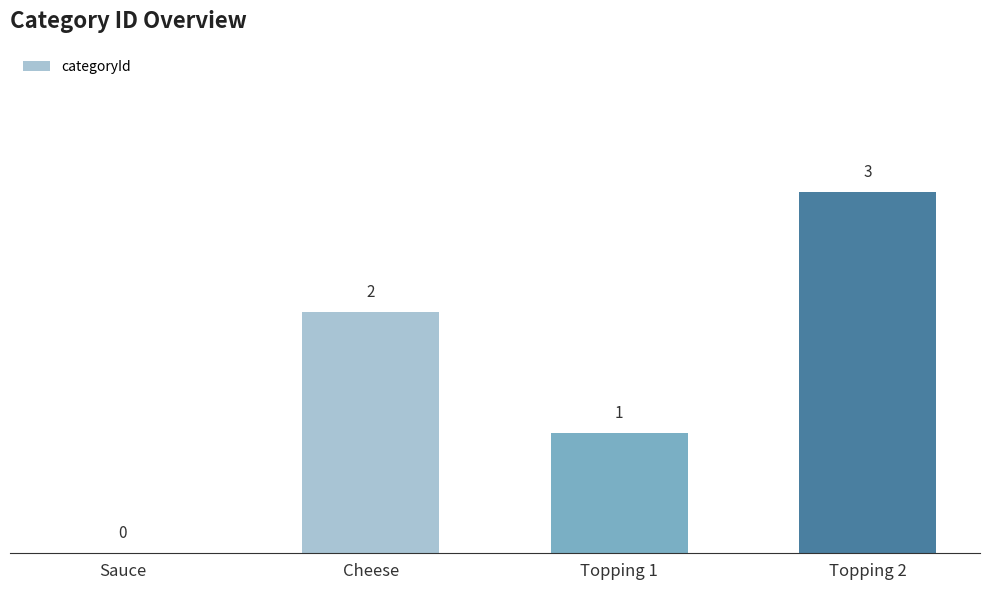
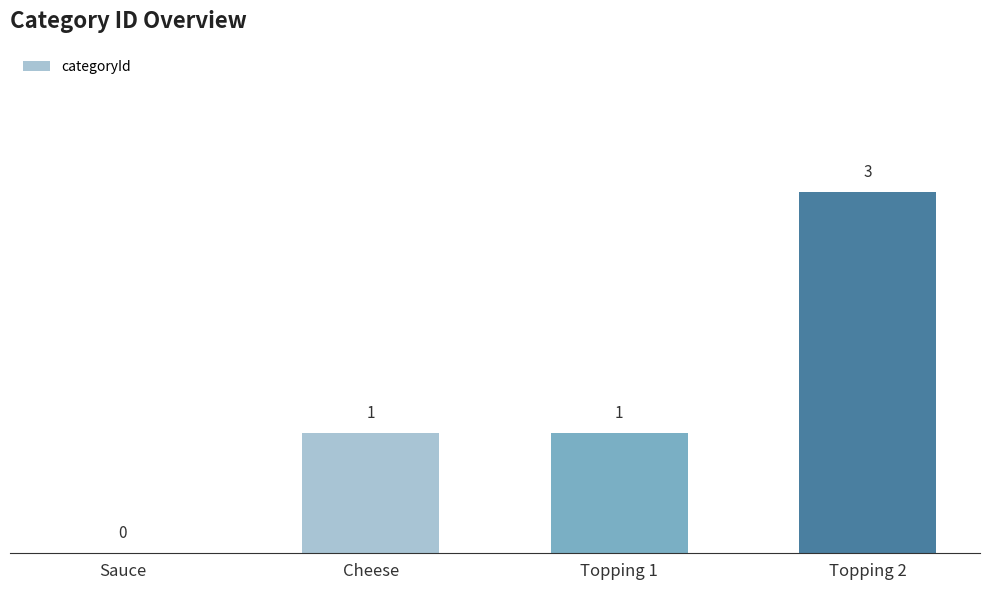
Cheese: 2 -> 1
